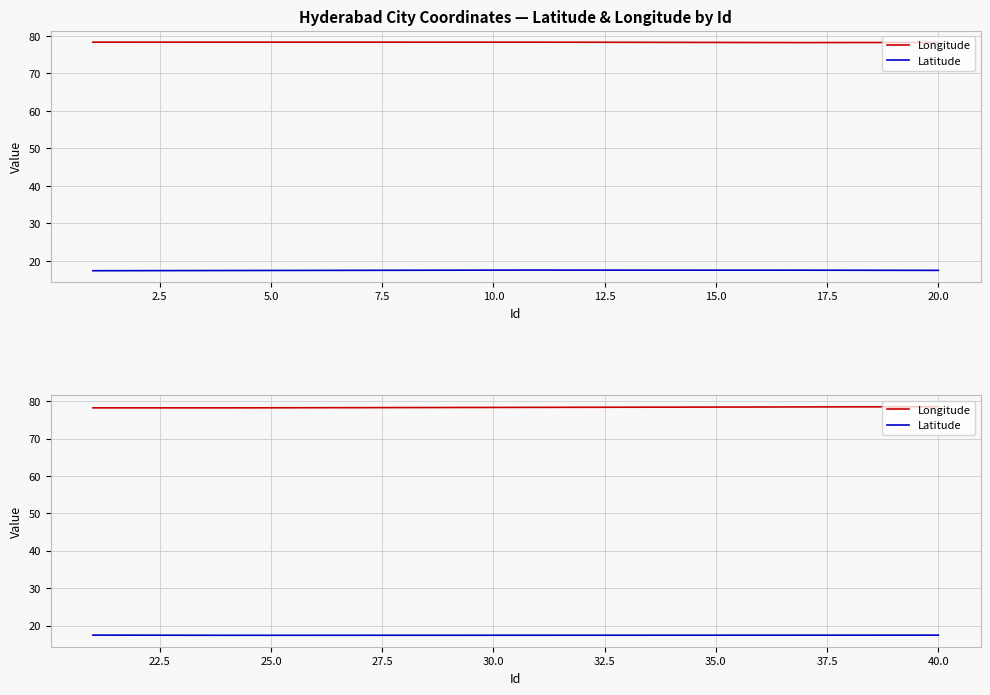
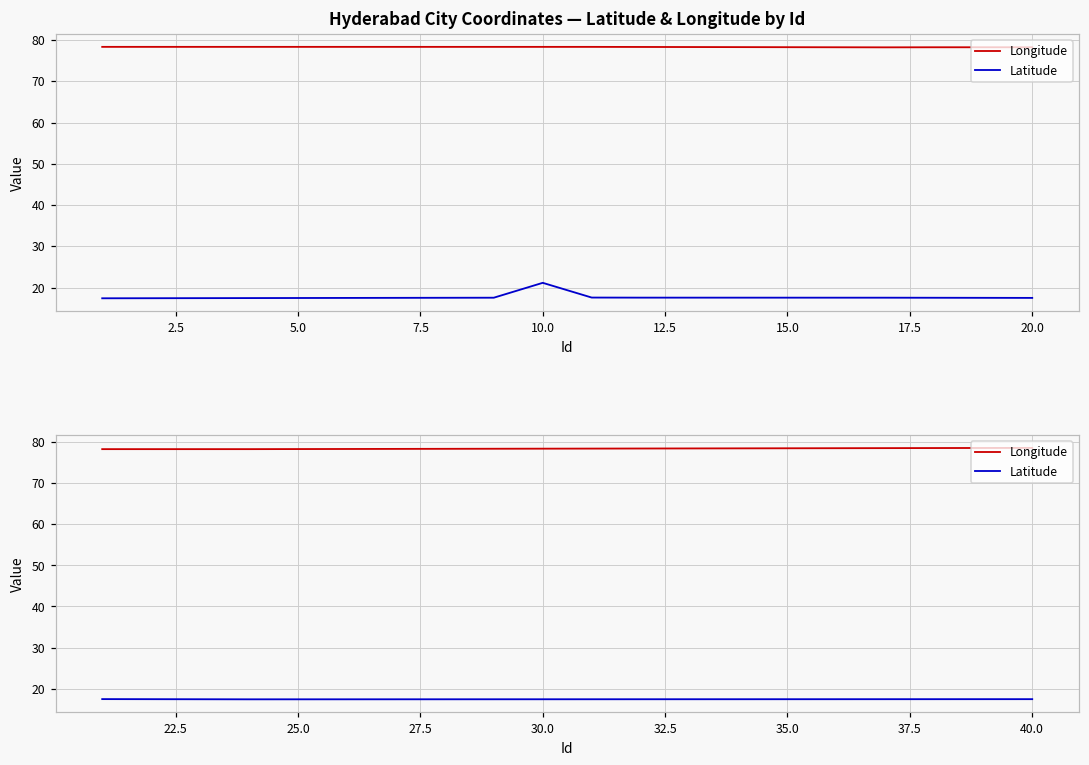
Hyderabad City Coordinates — Latitude & Longitude by Id, Latitude, 10.0: 18 -> 21
